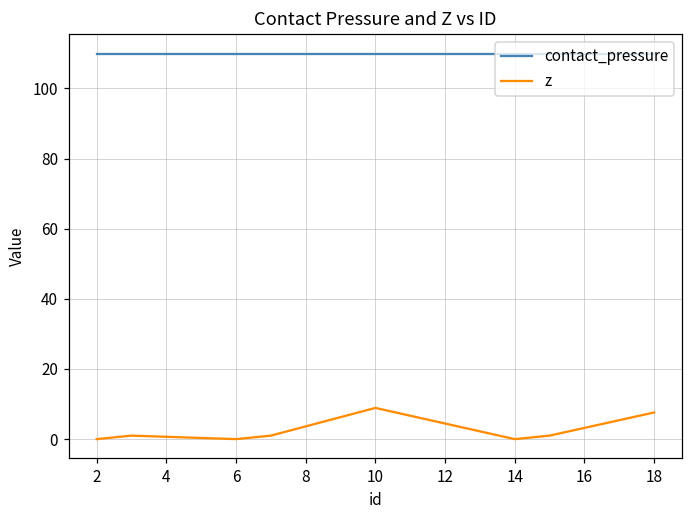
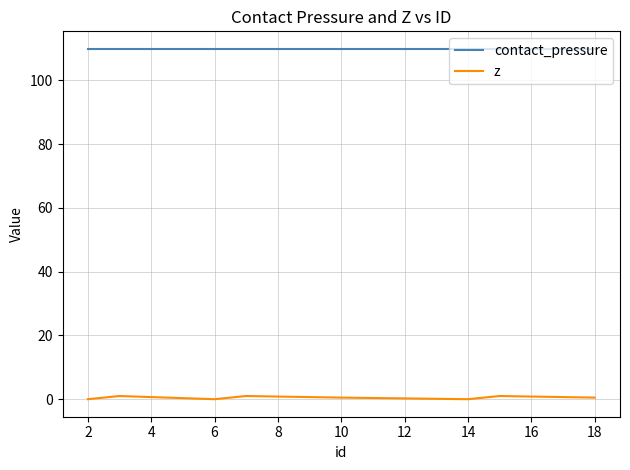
z, 10: 9 -> 1
z, 18: 8 -> 1
